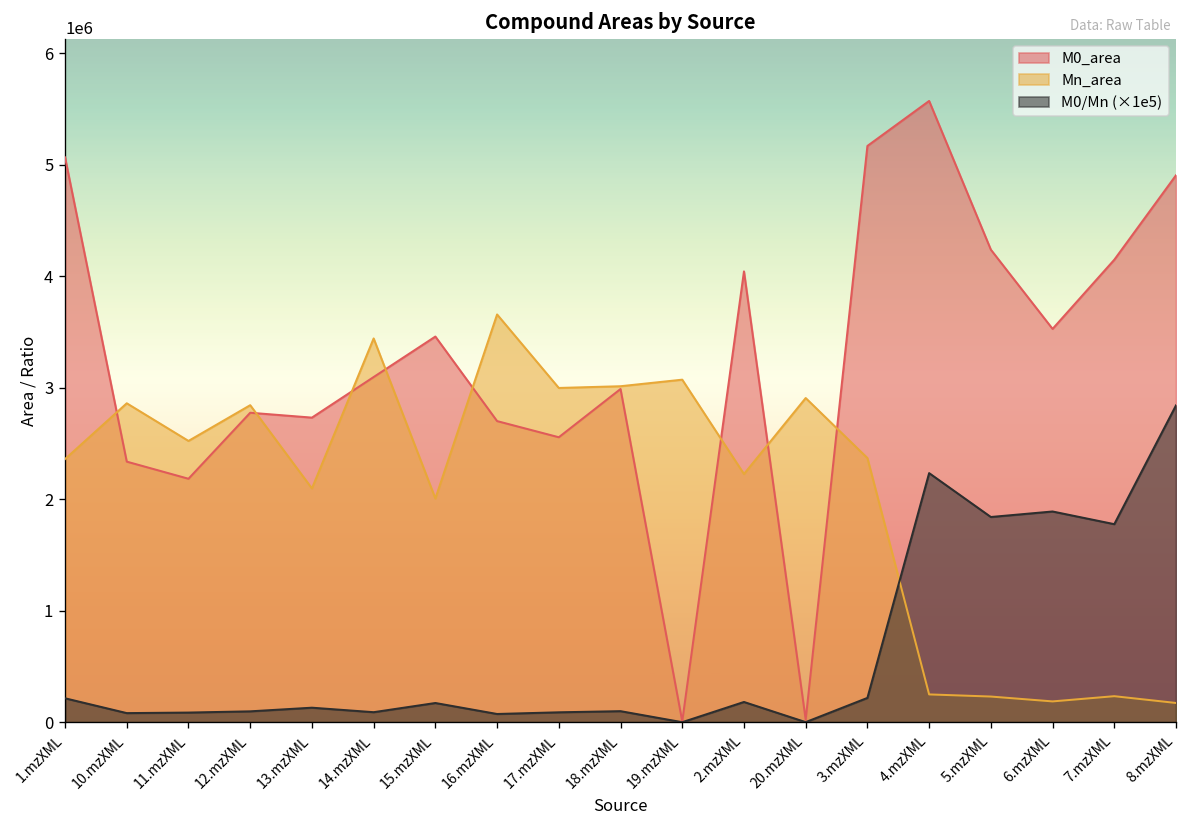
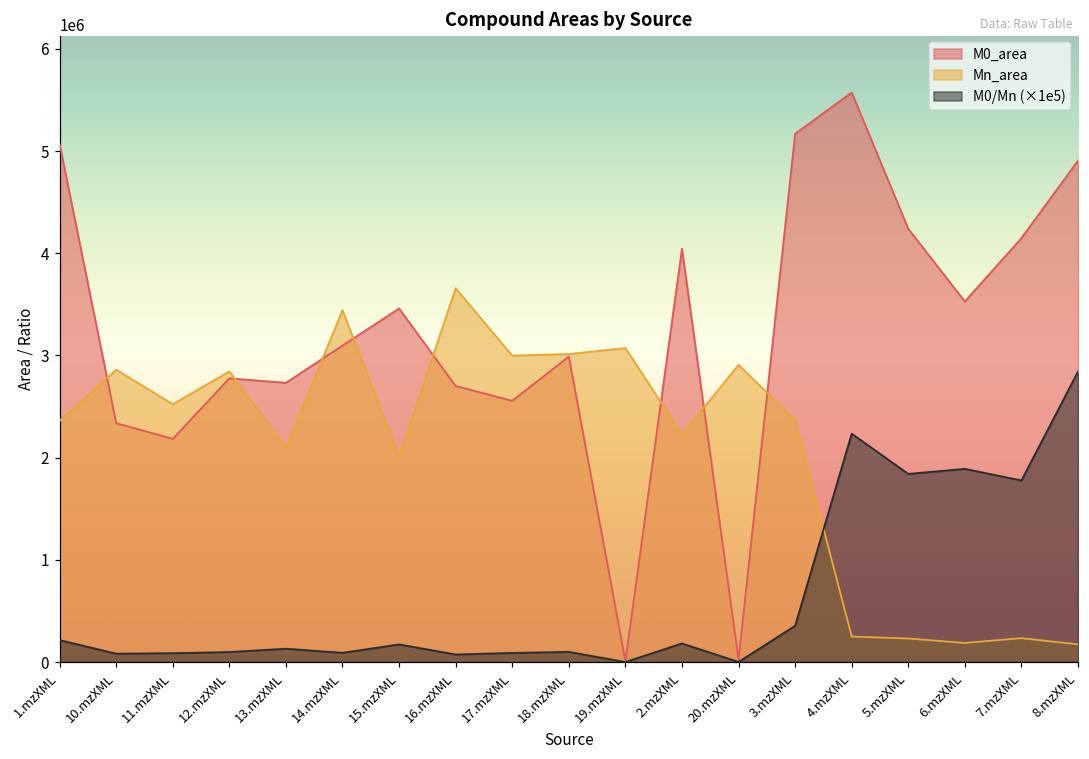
M0/Mn (×1e5), 3.mzXML: 200000 -> 400000
